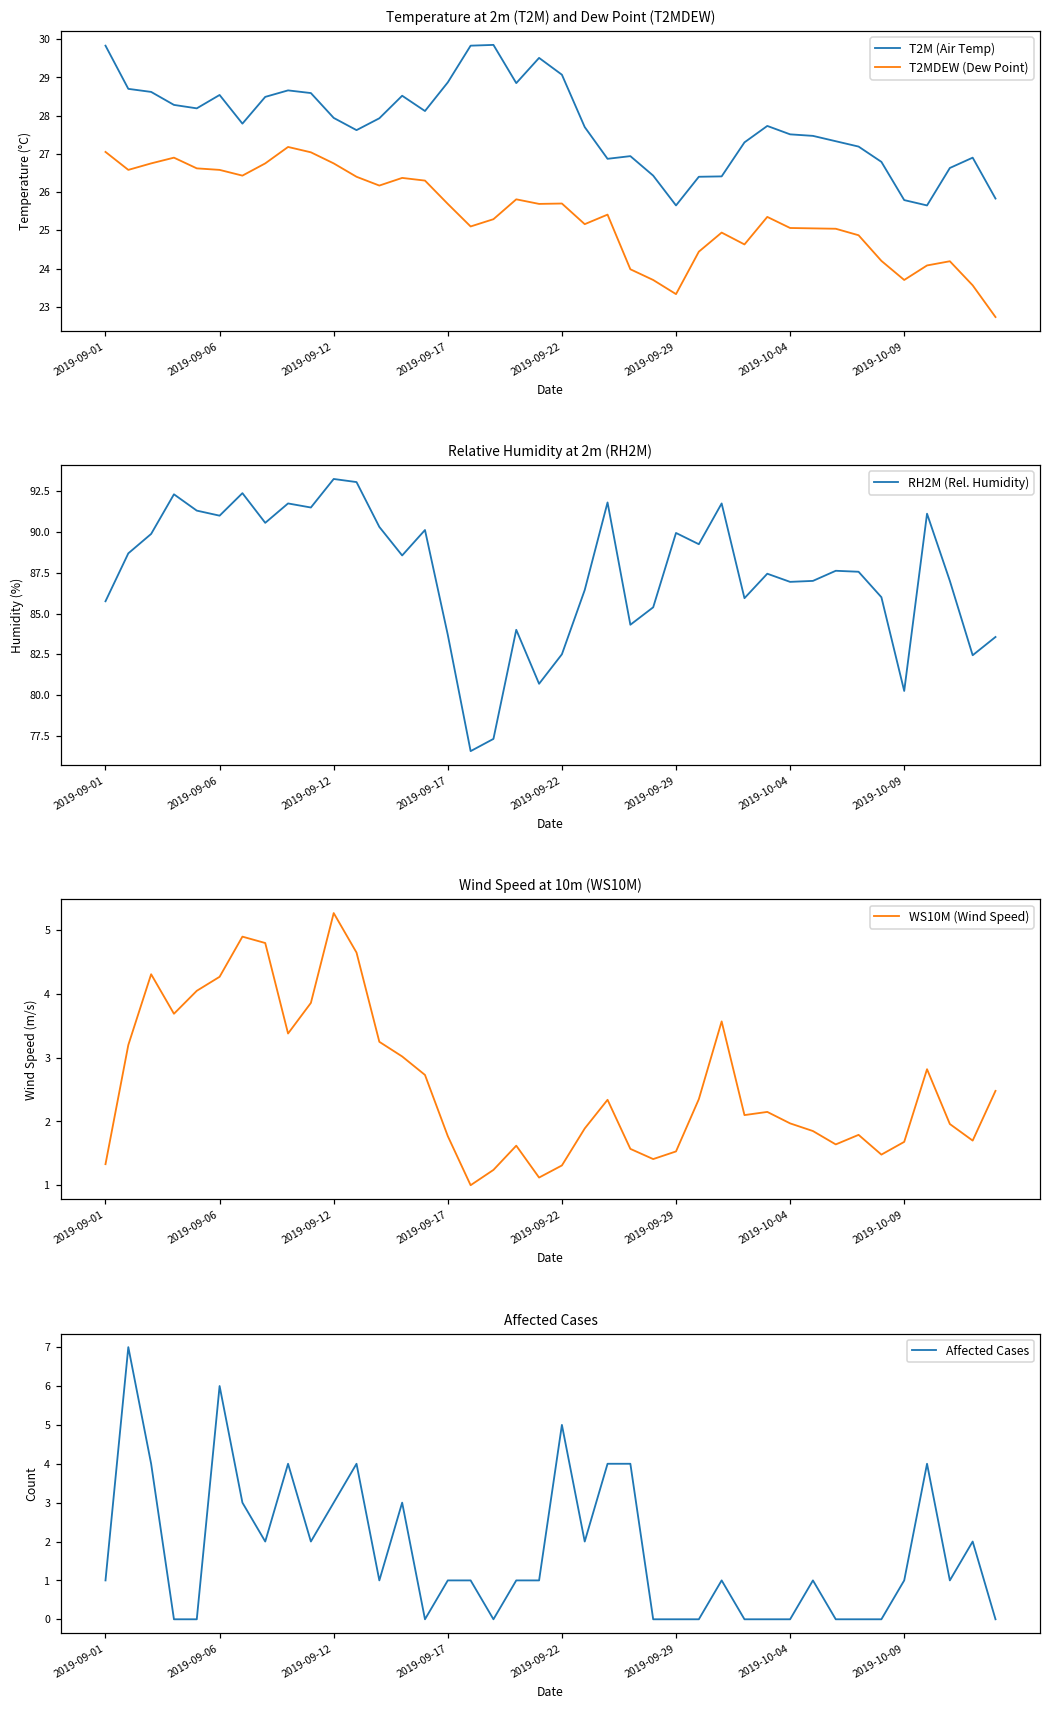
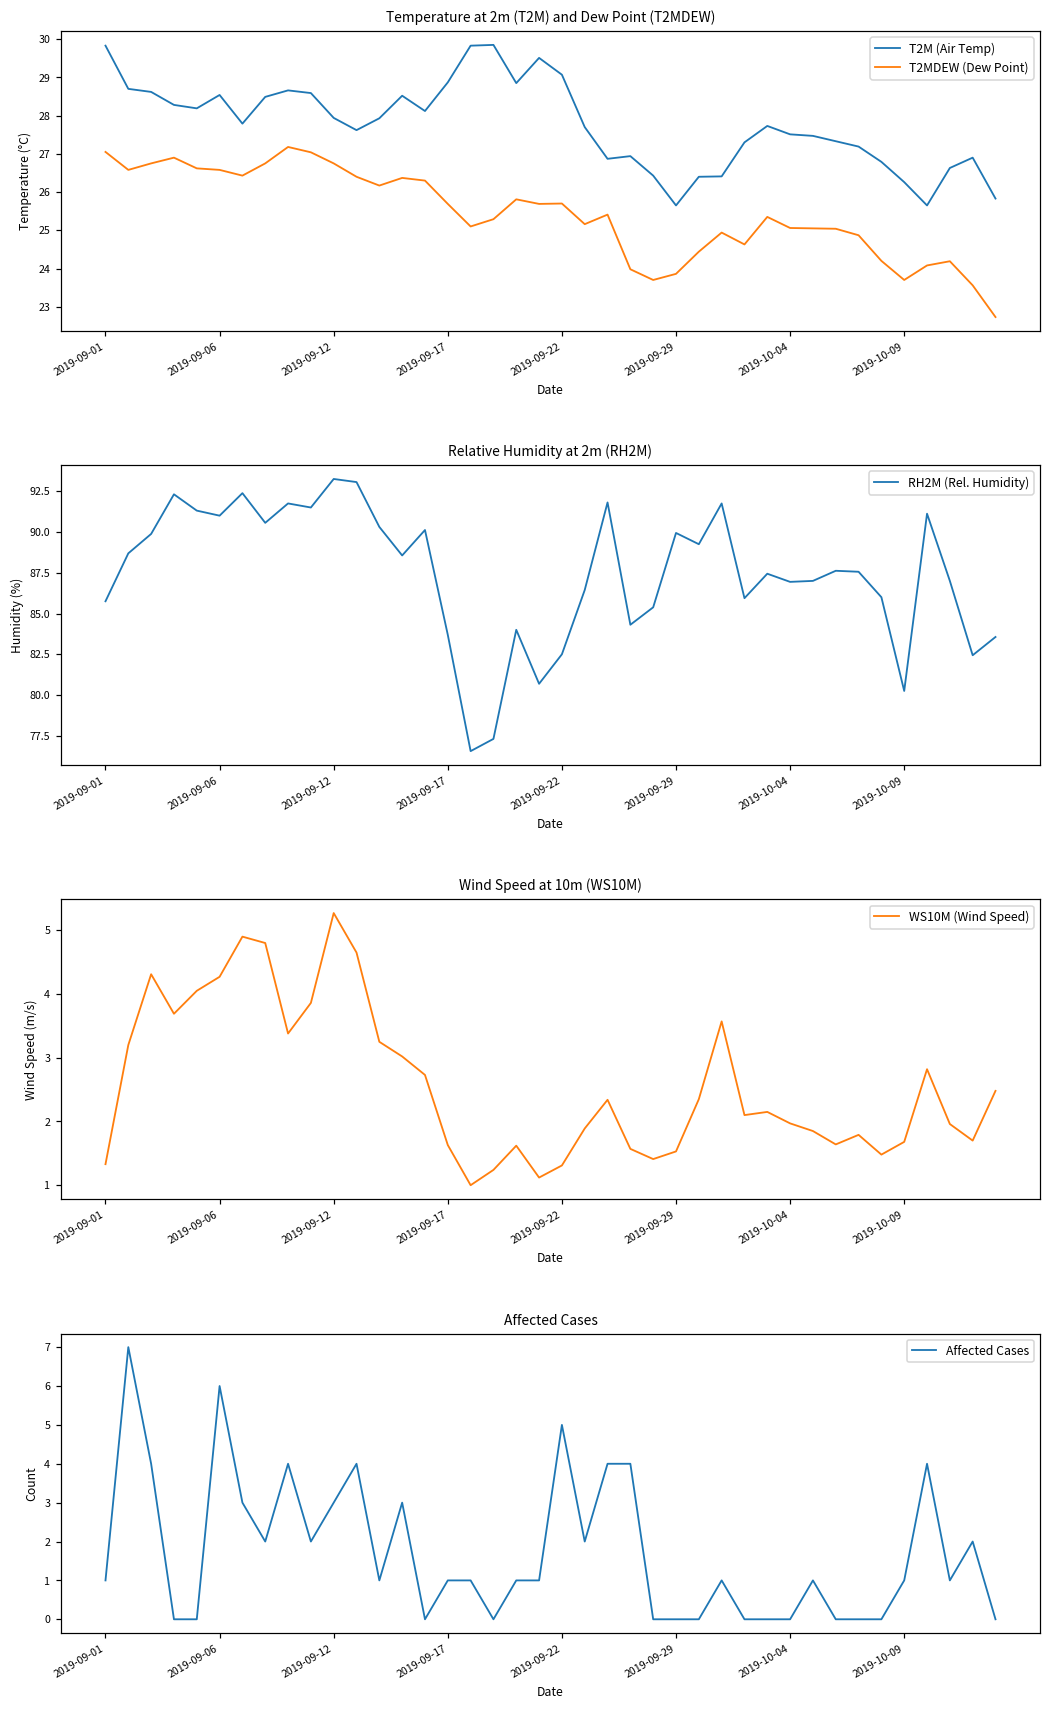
Temperature at 2m (T2M) and Dew Point (T2MDEW), T2MDEW (Dew Point), 2019-09-29: 23.3 -> 23.9
Temperature at 2m (T2M) and Dew Point (T2MDEW), T2M (Air Temp), 2019-10-09: 25.8 -> 26.3
Wind Speed at 10m (WS10M), 2019-09-17: 1.8 -> 1.6
